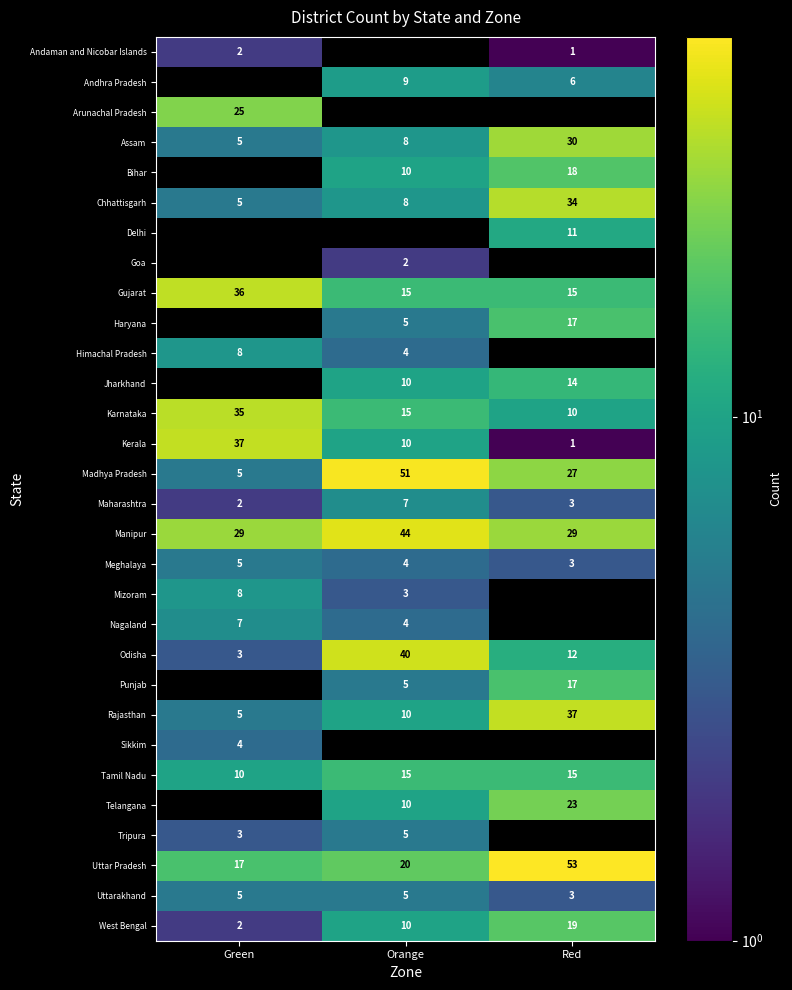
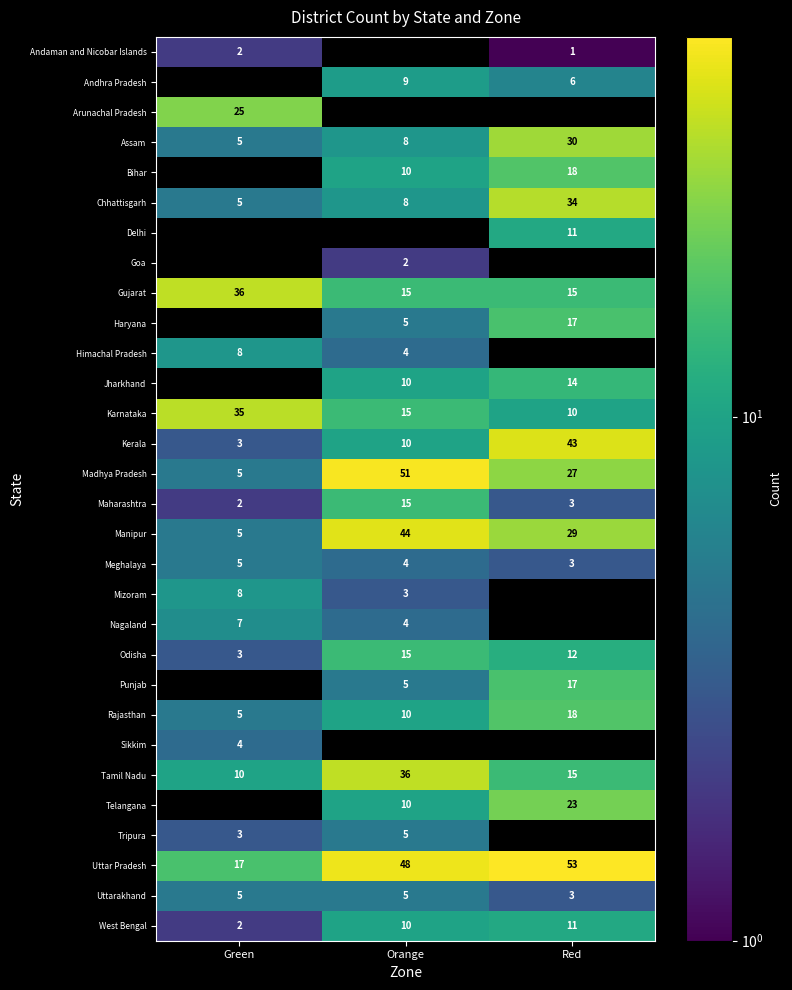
Kerala, Green: 37 -> 3
Kerala, Red: 1 -> 43
Maharashtra, Orange: 7 -> 15
Manipur, Green: 29 -> 5
Odisha, Orange: 40 -> 15
Rajasthan, Red: 37 -> 18
Tamil Nadu, Orange: 15 -> 36
Uttar Pradesh, Orange: 20 -> 48
West Bengal, Red: 19 -> 11
